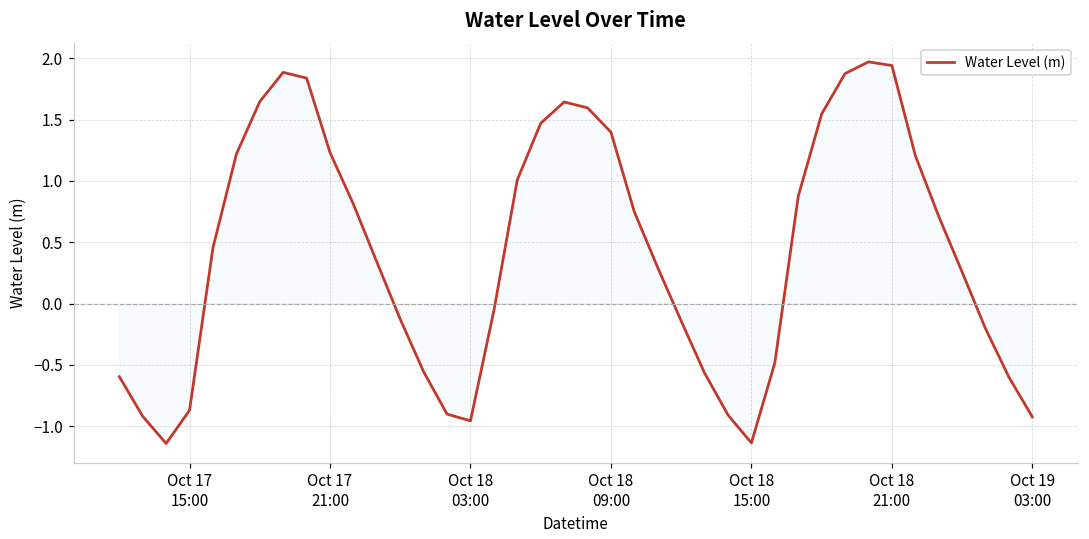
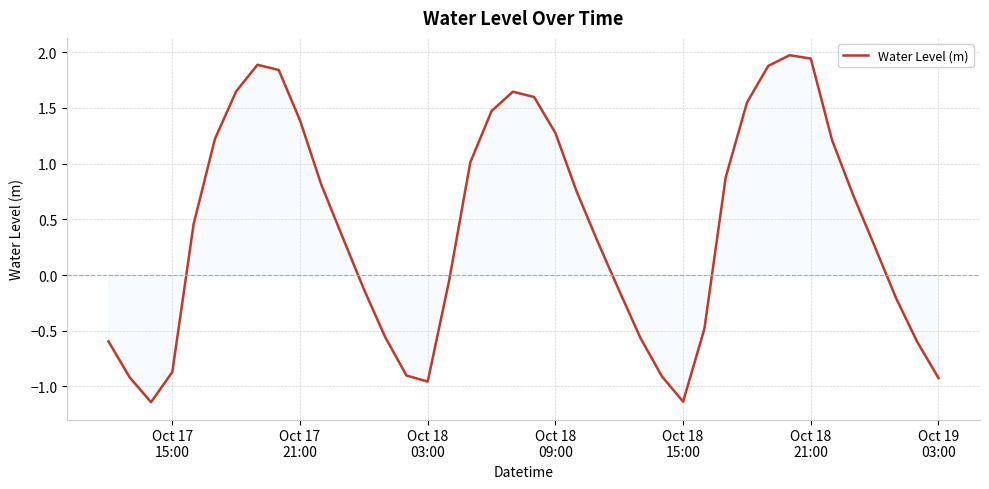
Water Level (m), Oct 17 21:00: 1.23 -> 1.39
Water Level (m), Oct 18 09:00: 1.40 -> 1.27
